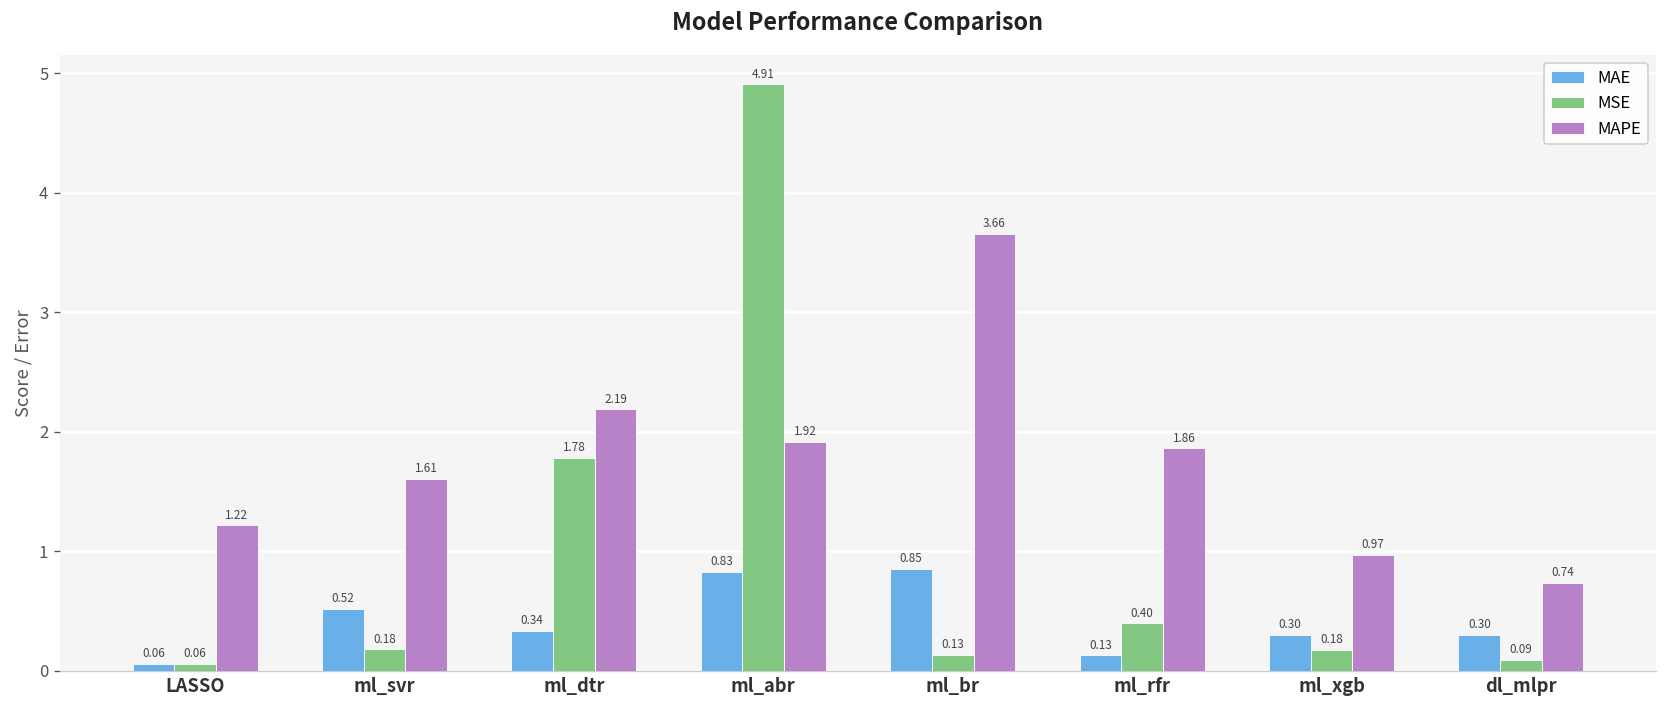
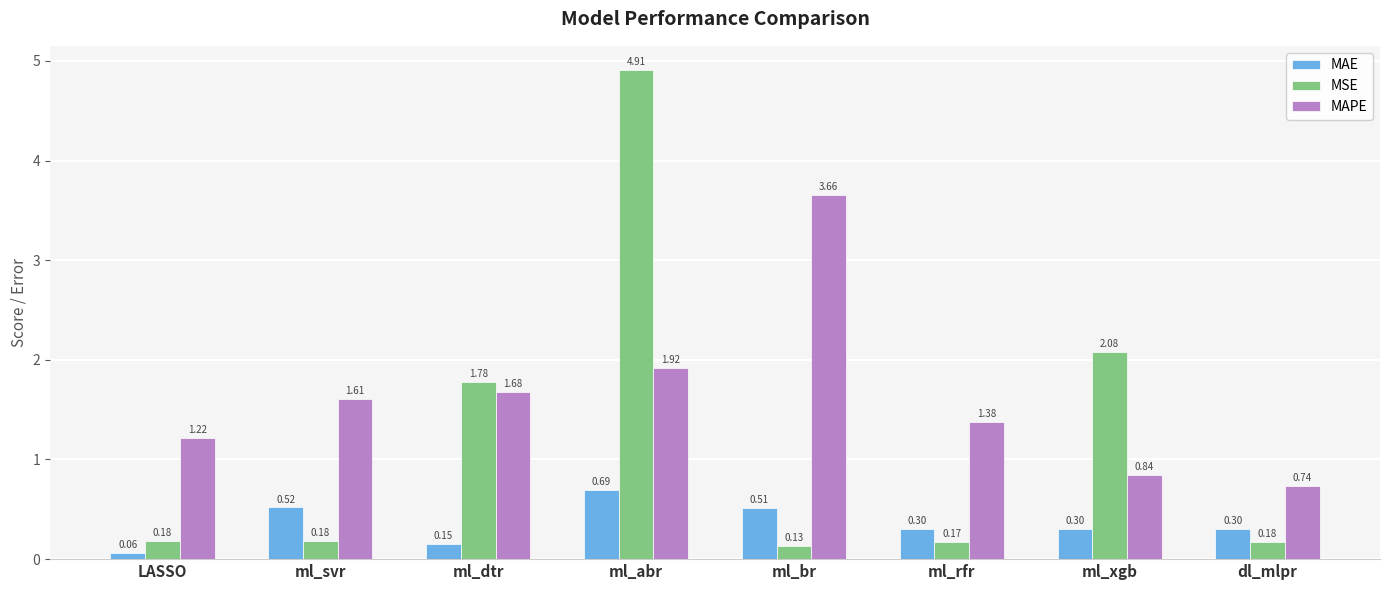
MSE, LASSO: 0.06 -> 0.18
MAE, ml_dtr: 0.34 -> 0.15
MAPE, ml_dtr: 2.19 -> 1.68
MAE, ml_abr: 0.83 -> 0.69
MAE, ml_br: 0.85 -> 0.51
MAE, ml_rfr: 0.13 -> 0.30
MSE, ml_rfr: 0.40 -> 0.17
MAPE, ml_rfr: 1.86 -> 1.38
MSE, ml_xgb: 0.18 -> 2.08
MAPE, ml_xgb: 0.97 -> 0.84
MSE, dl_mlpr: 0.09 -> 0.18
